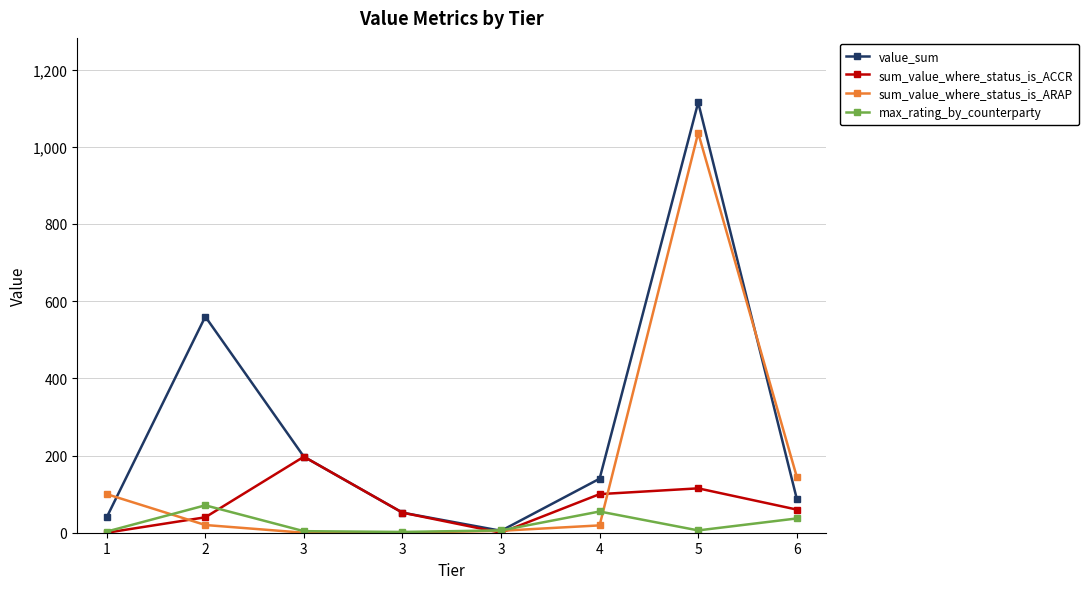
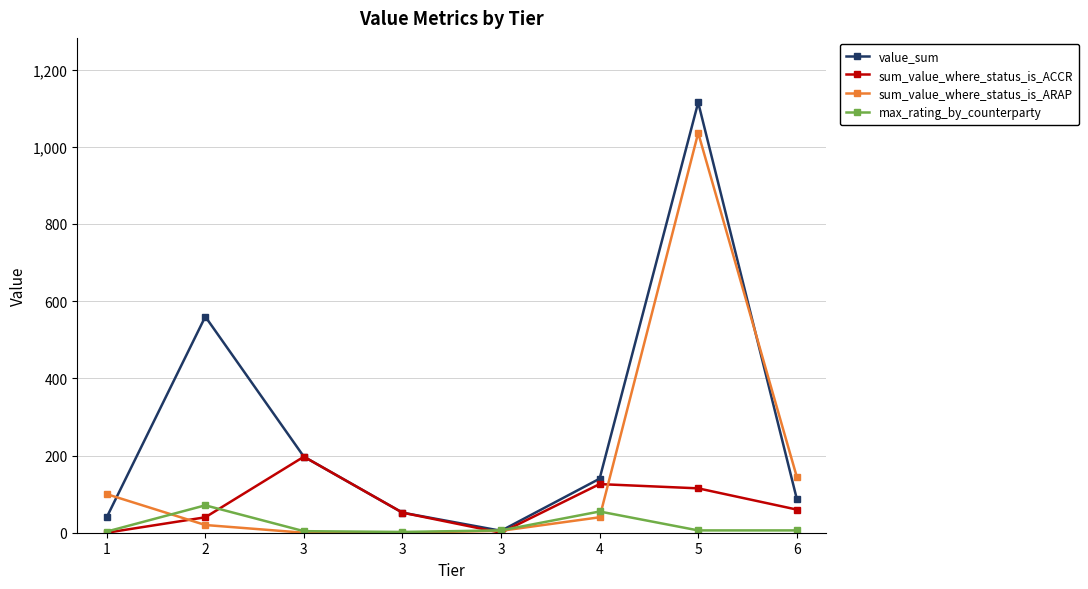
sum_value_where_status_is_ACCR, 4: 100 -> 130
sum_value_where_status_is_ARAP, 4: 20 -> 40
max_rating_by_counterparty, 6: 40 -> 10
